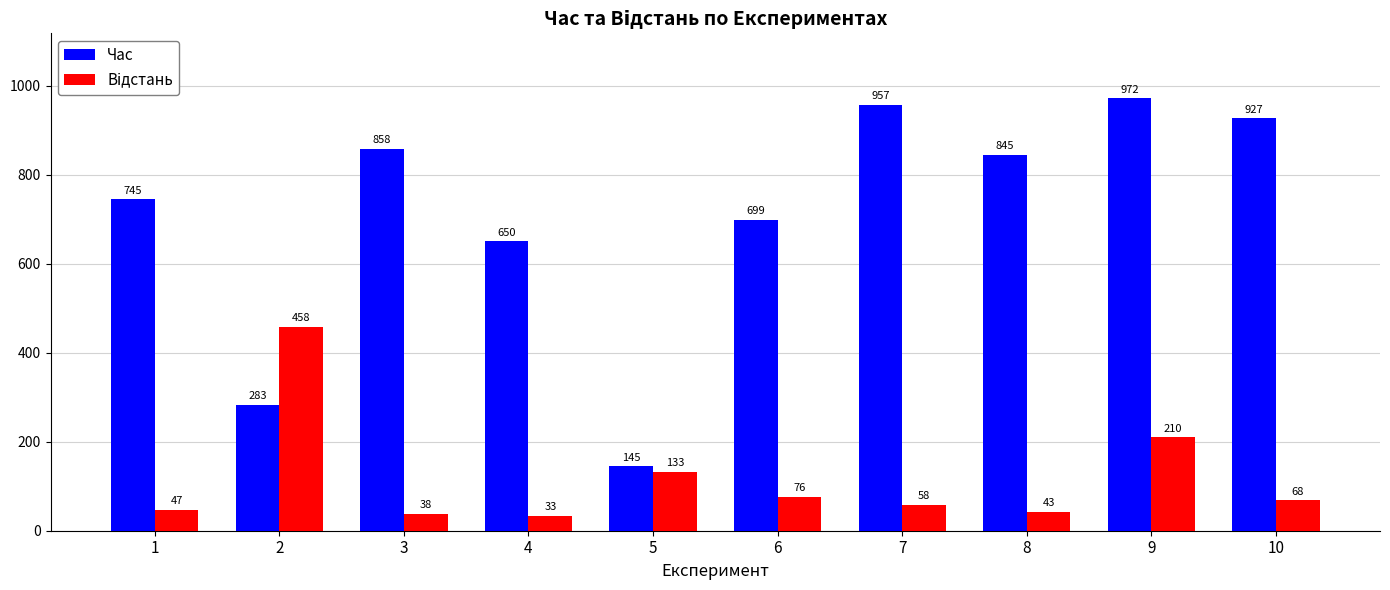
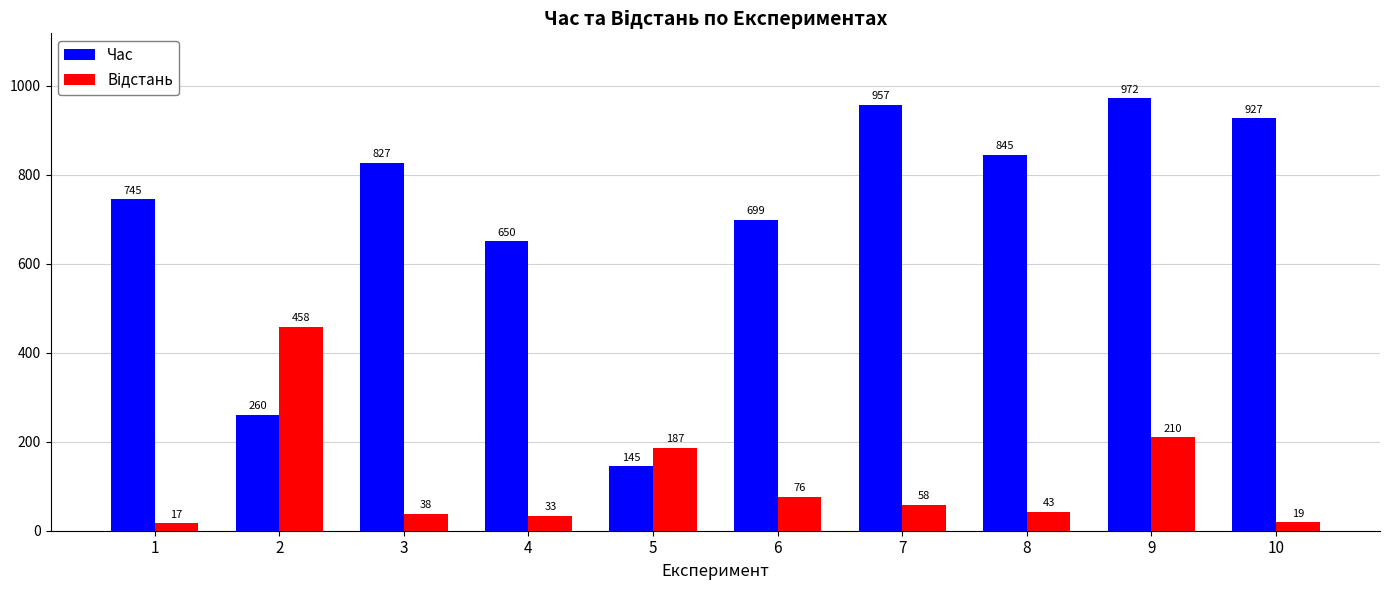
Відстань, 1: 47 -> 17
Час, 2: 283 -> 260
Час, 3: 858 -> 827
Відстань, 5: 133 -> 187
Відстань, 10: 68 -> 19
